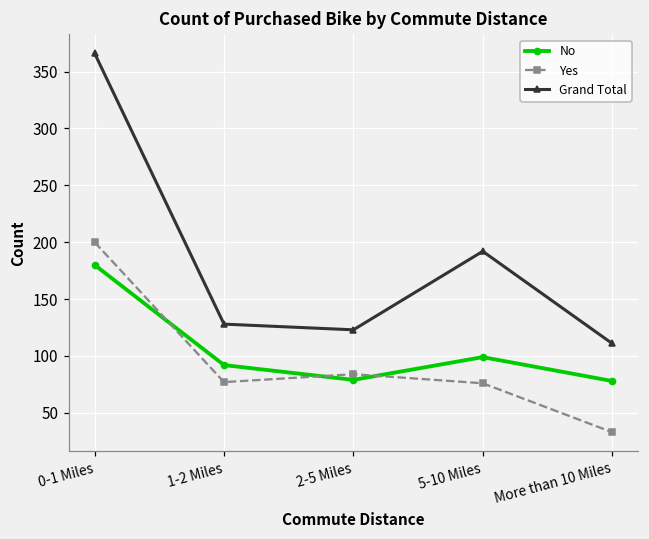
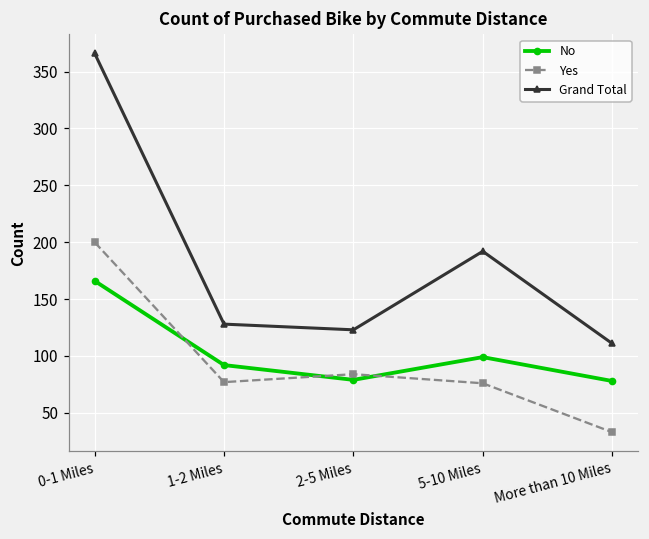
No, 0-1 Miles: 180 -> 166
